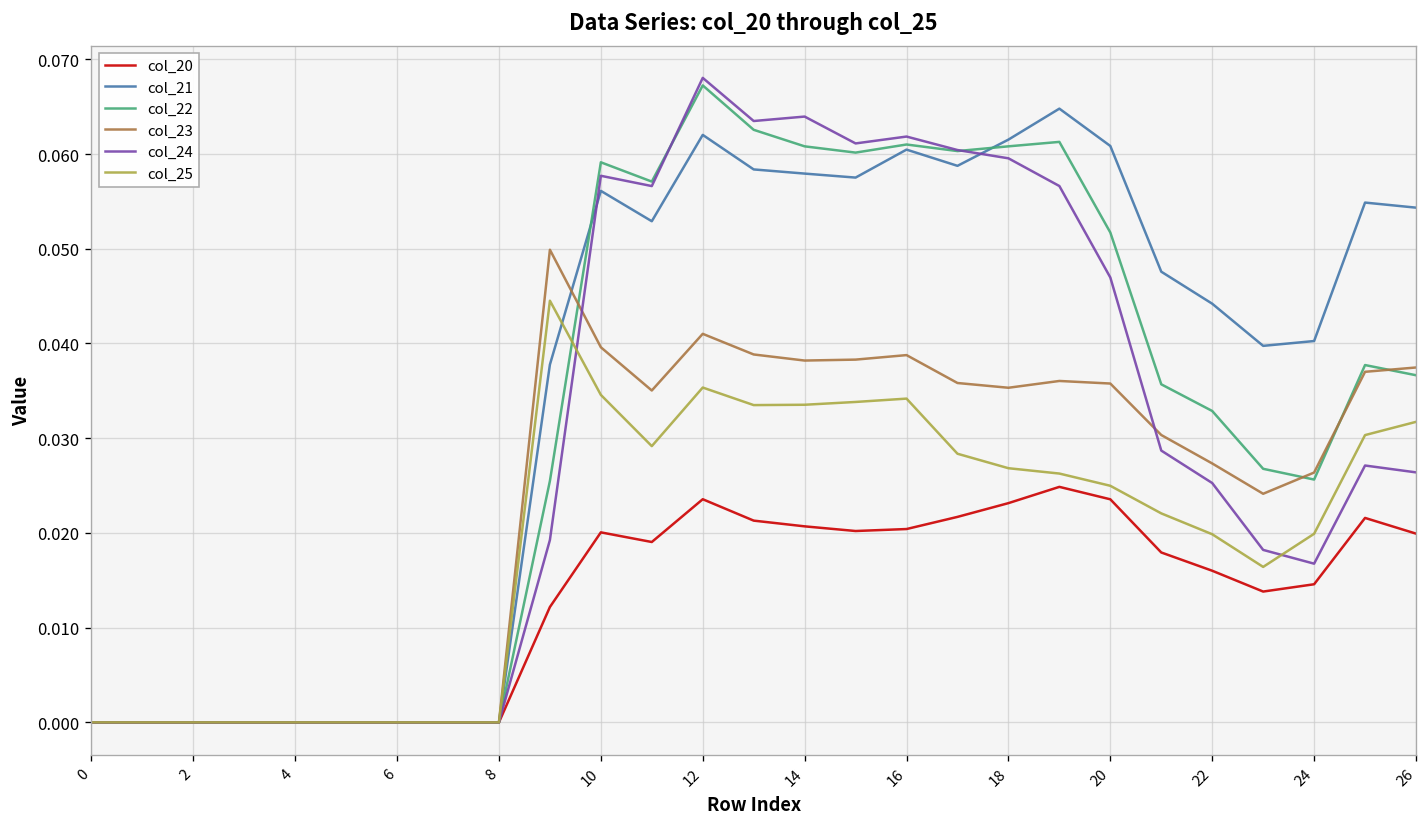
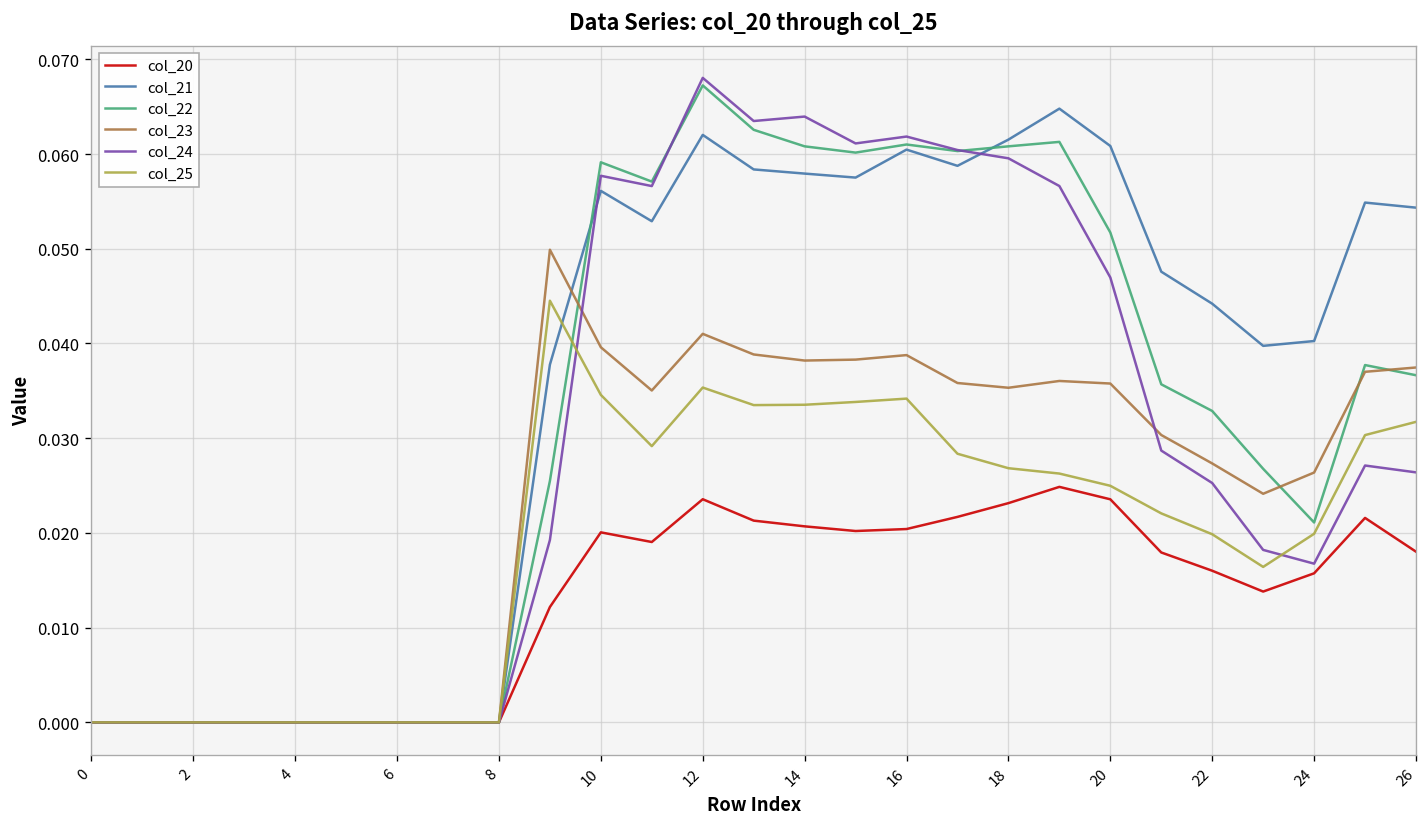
col_20, 24: 0.015 -> 0.016
col_22, 24: 0.026 -> 0.021
col_20, 26: 0.020 -> 0.018
